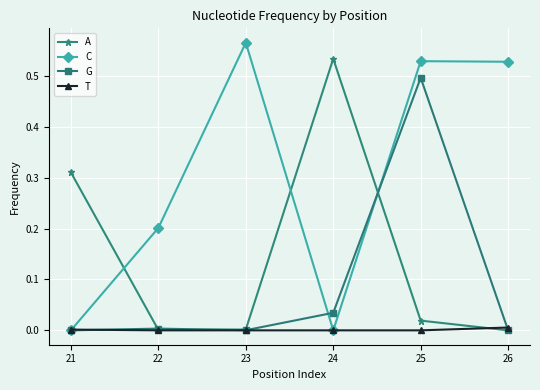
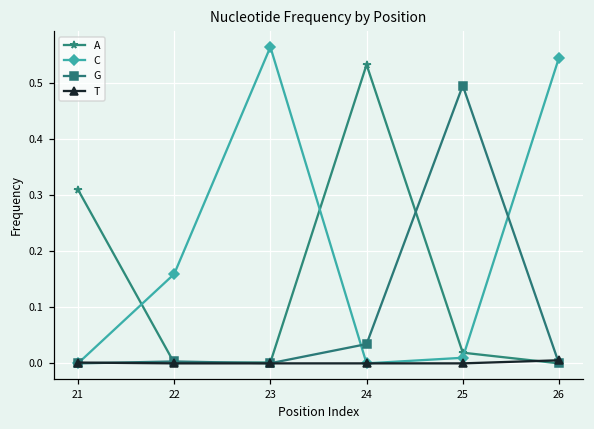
C, 22: 0.20 -> 0.16
C, 25: 0.53 -> 0.01
C, 26: 0.53 -> 0.55
